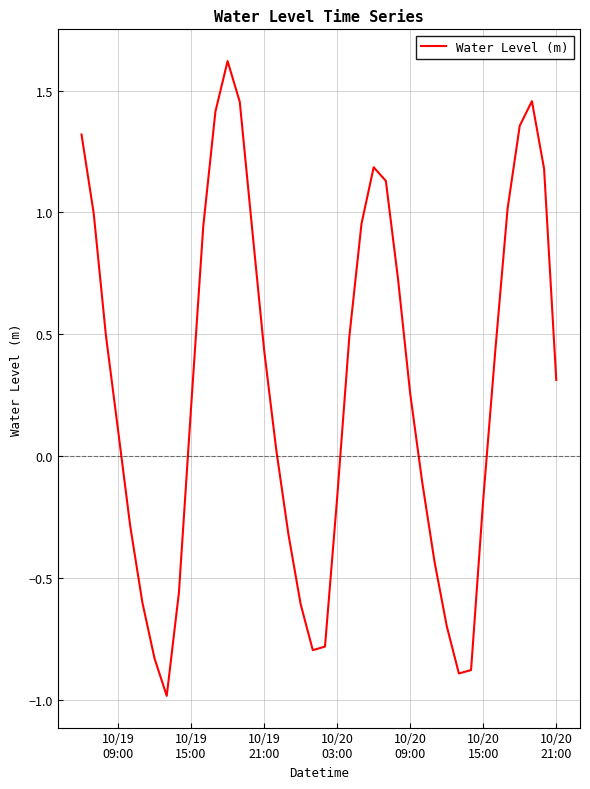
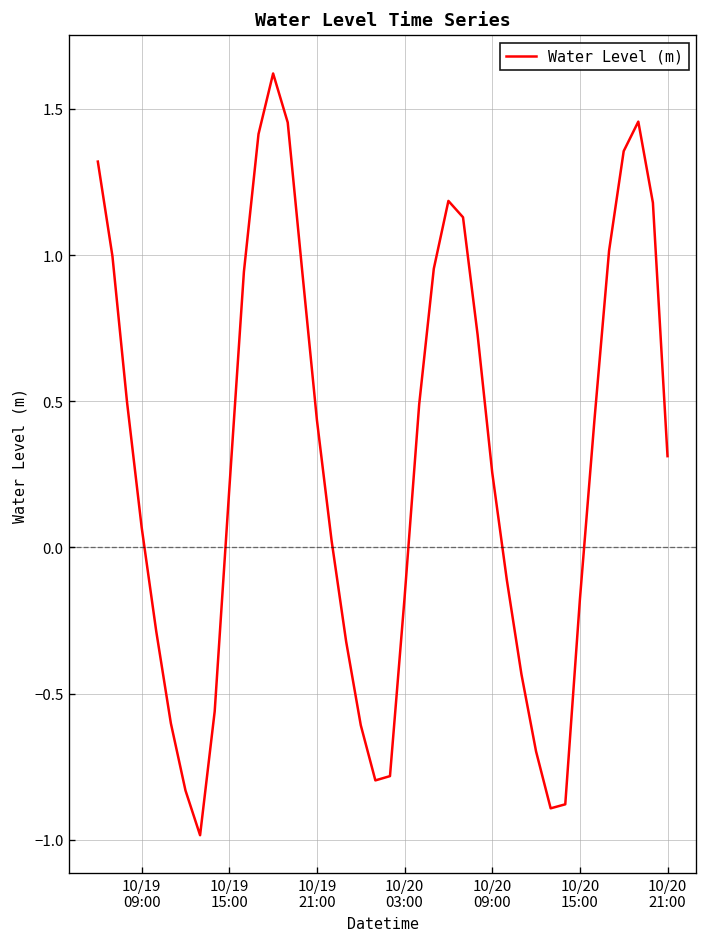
10/19 09:00: 0.11 -> 0.07
